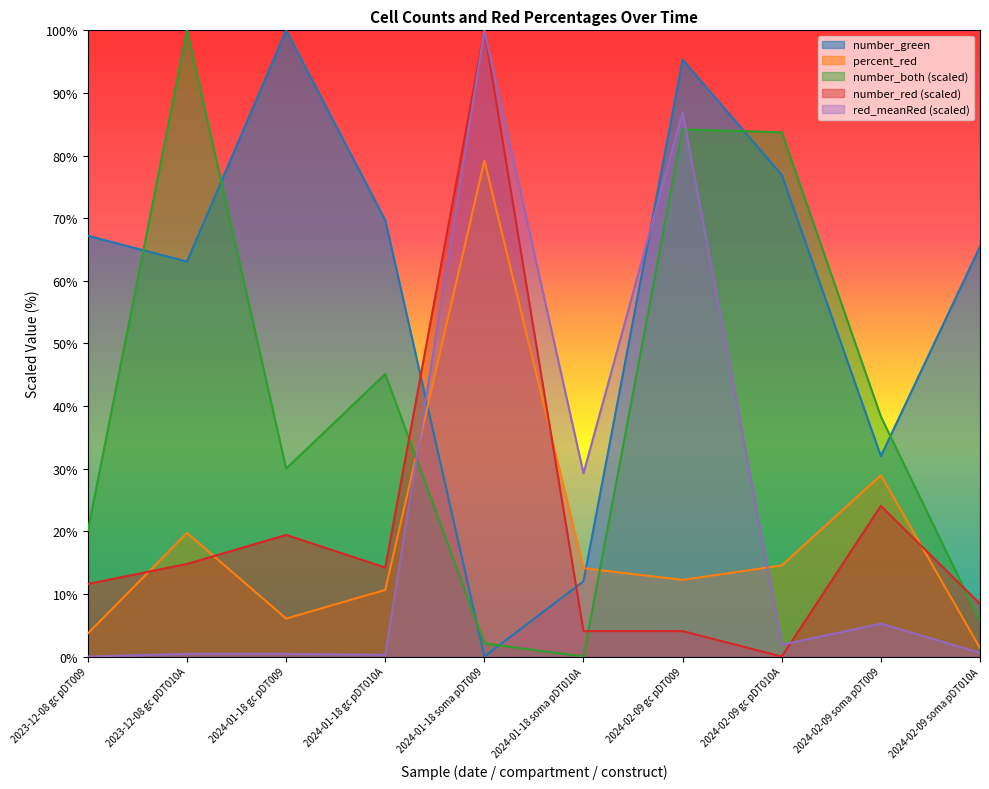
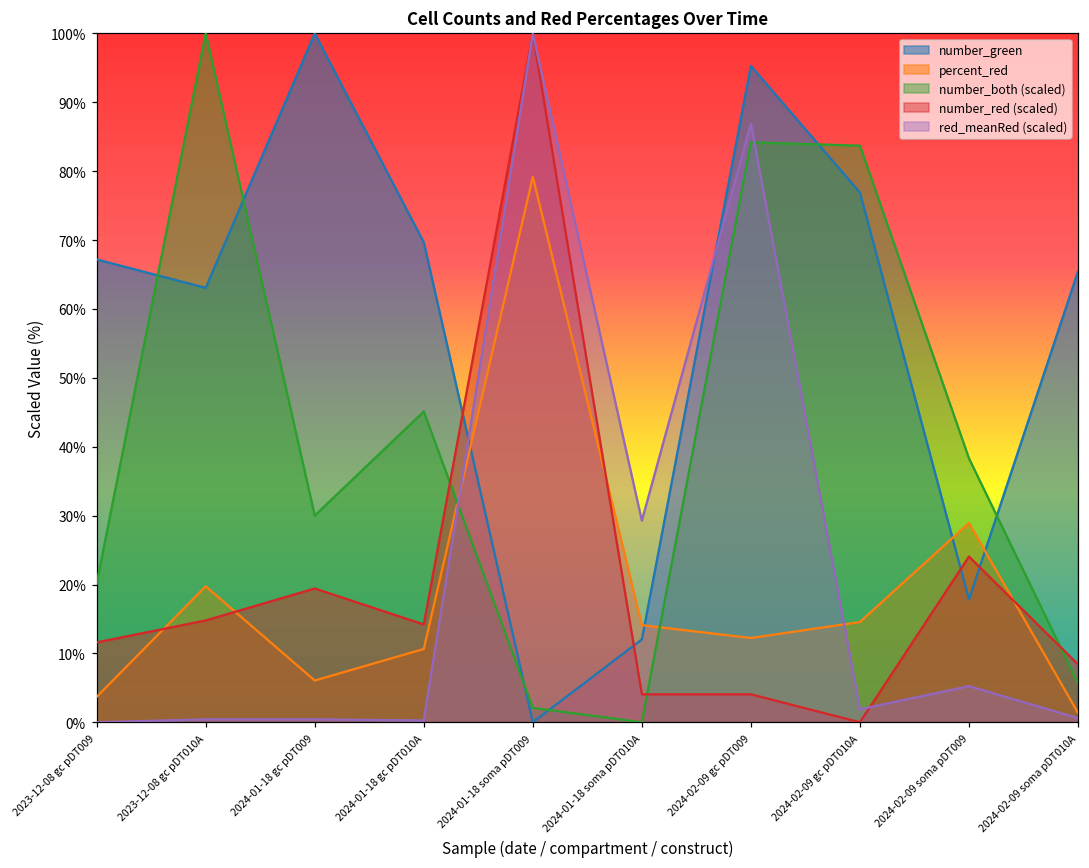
number_green, 2024-02-09 soma pDT009: 32% -> 18%
